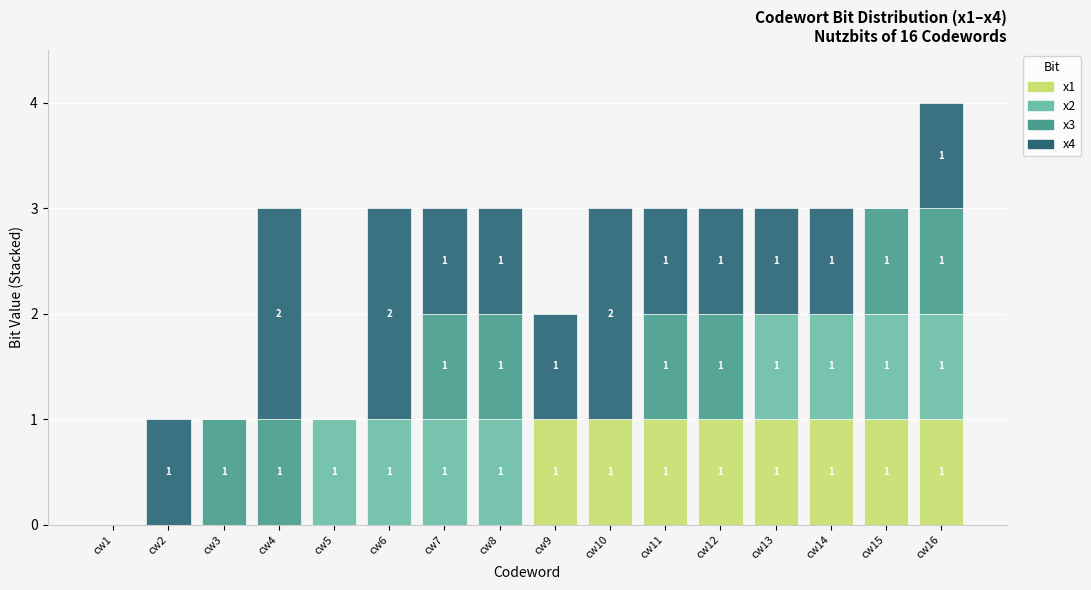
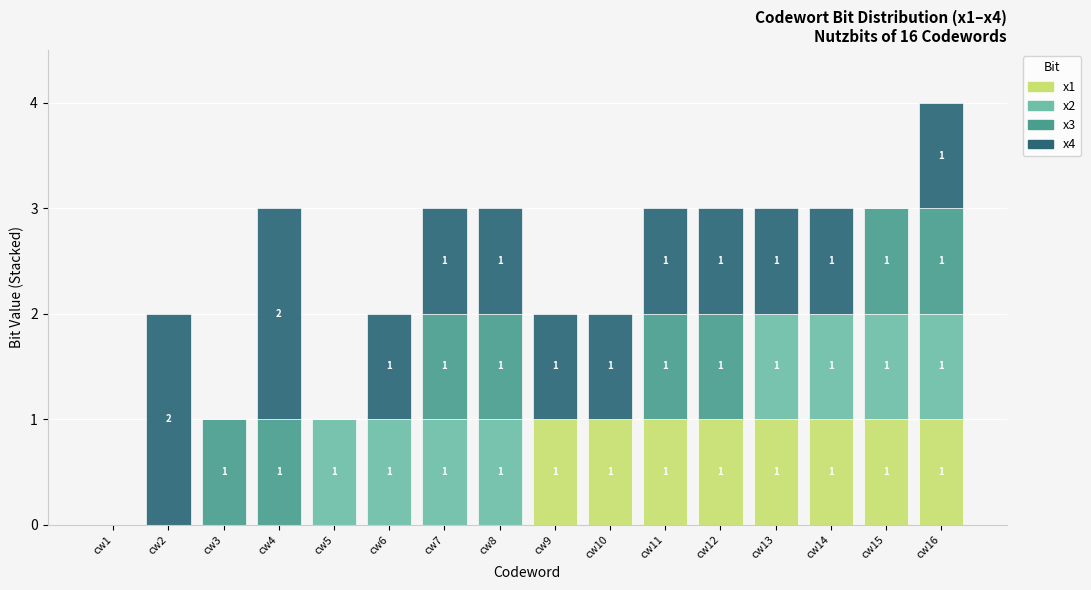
x4, cw2: 1 -> 2
x4, cw6: 2 -> 1
x4, cw10: 2 -> 1
